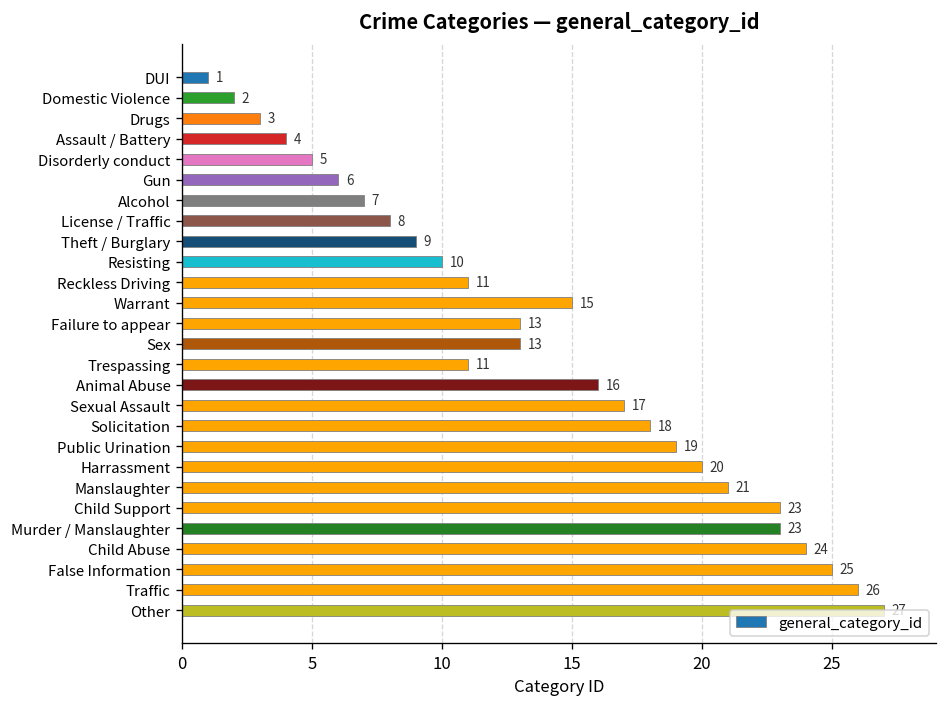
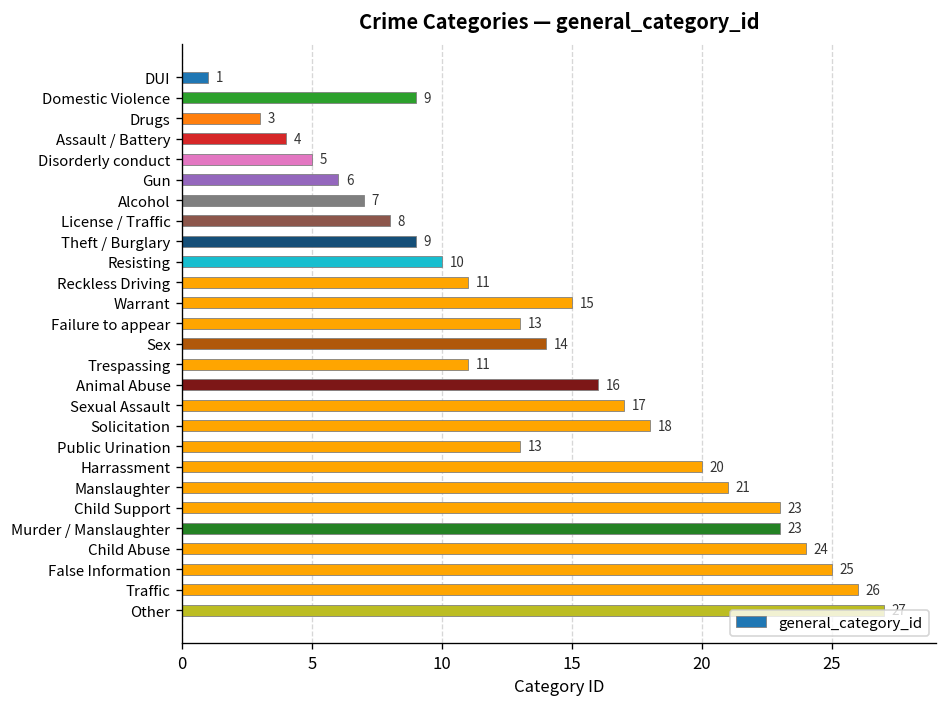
Domestic Violence: 2 -> 9
Sex: 13 -> 14
Public Urination: 19 -> 13
